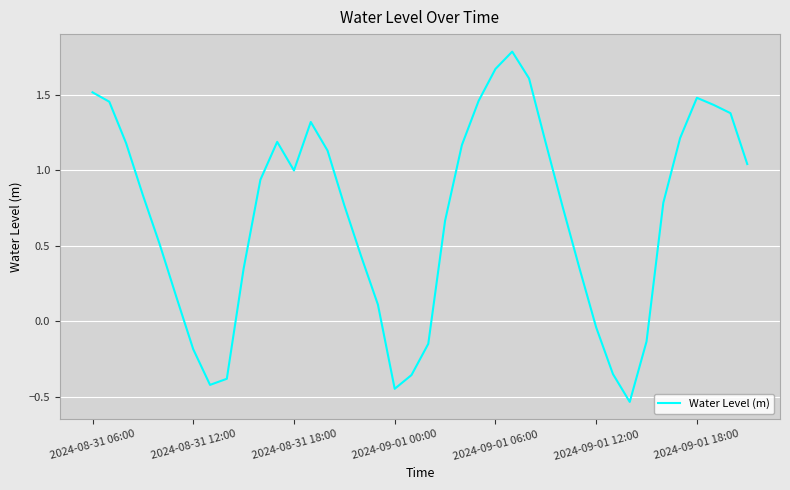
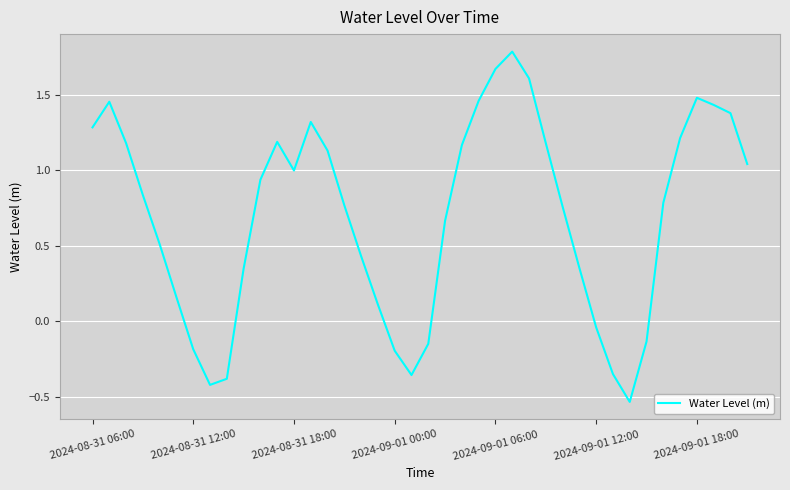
2024-08-31 06:00: 1.52 -> 1.28
2024-09-01 00:00: -0.45 -> -0.19
